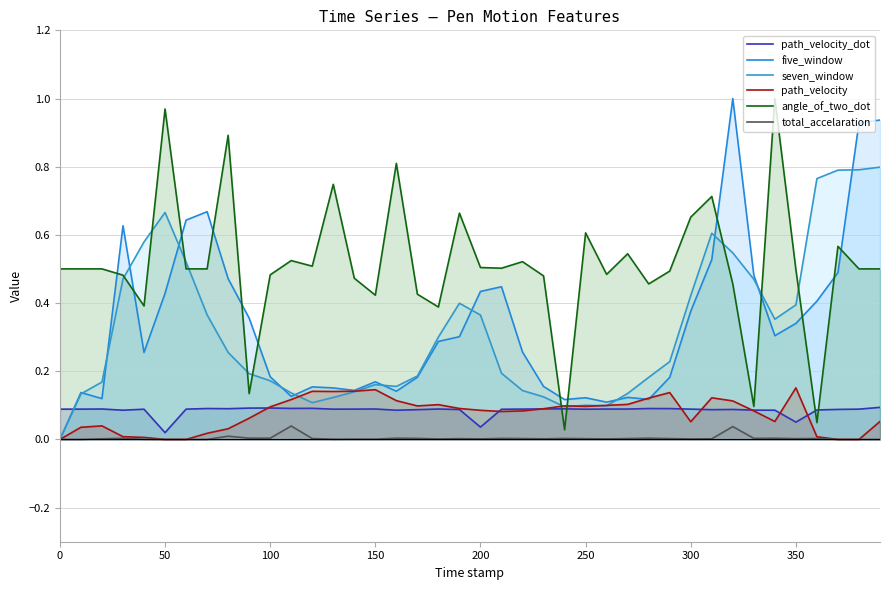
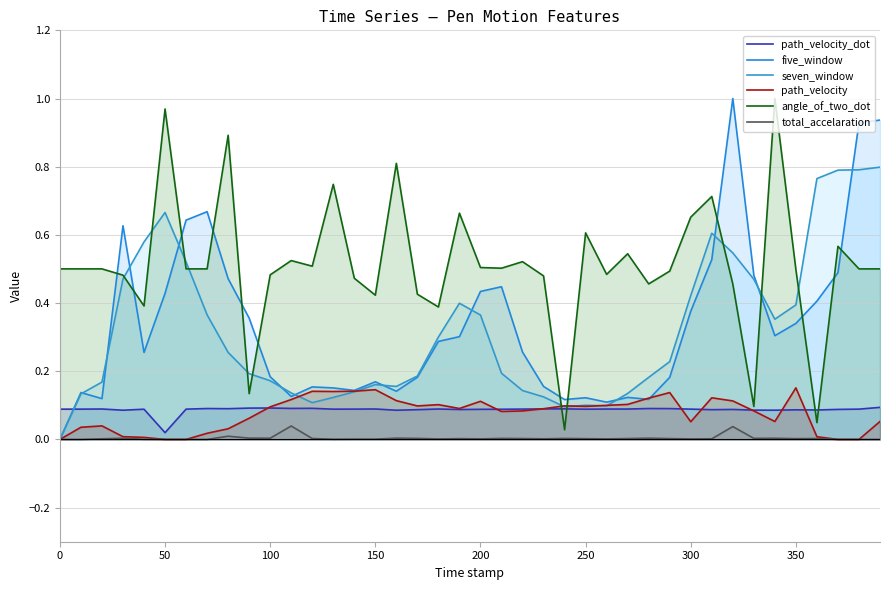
path_velocity_dot, 200: 0.04 -> 0.09
path_velocity, 200: 0.09 -> 0.11
path_velocity_dot, 350: 0.05 -> 0.09
